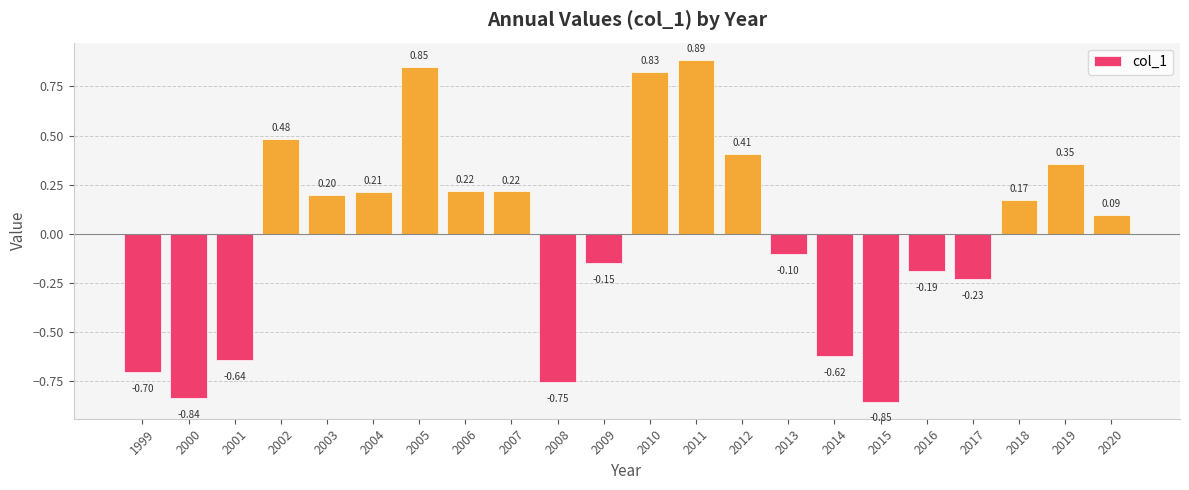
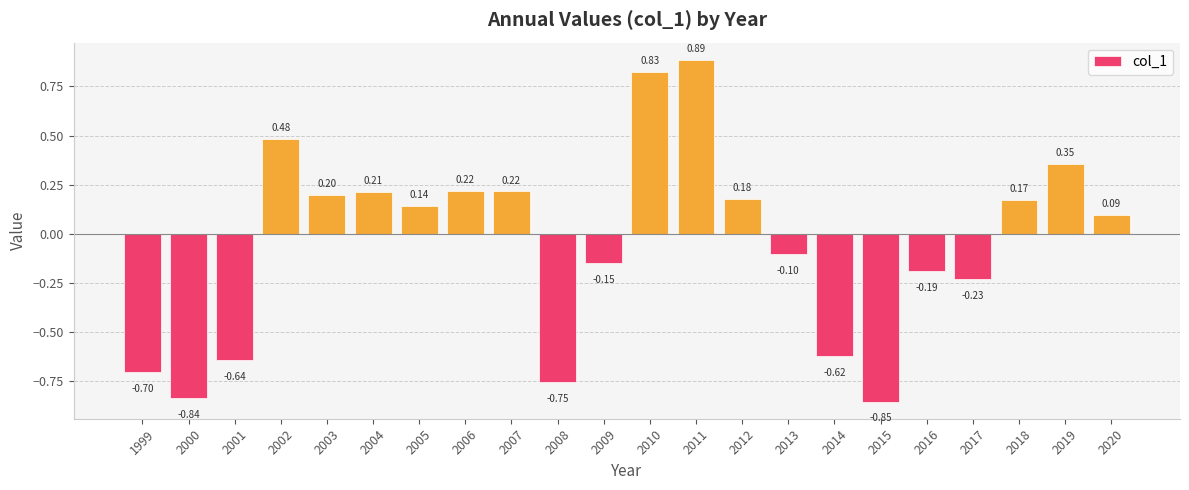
2005: 0.85 -> 0.14
2012: 0.41 -> 0.18
